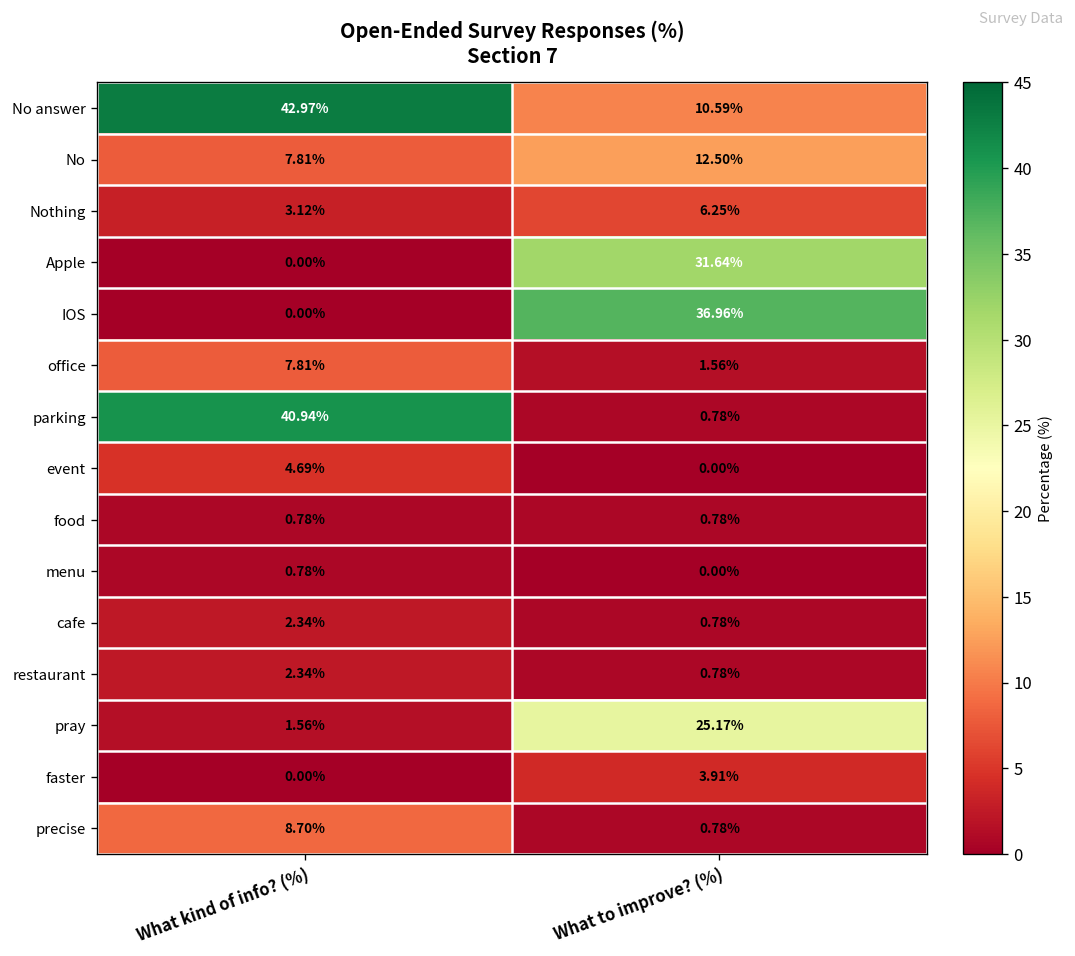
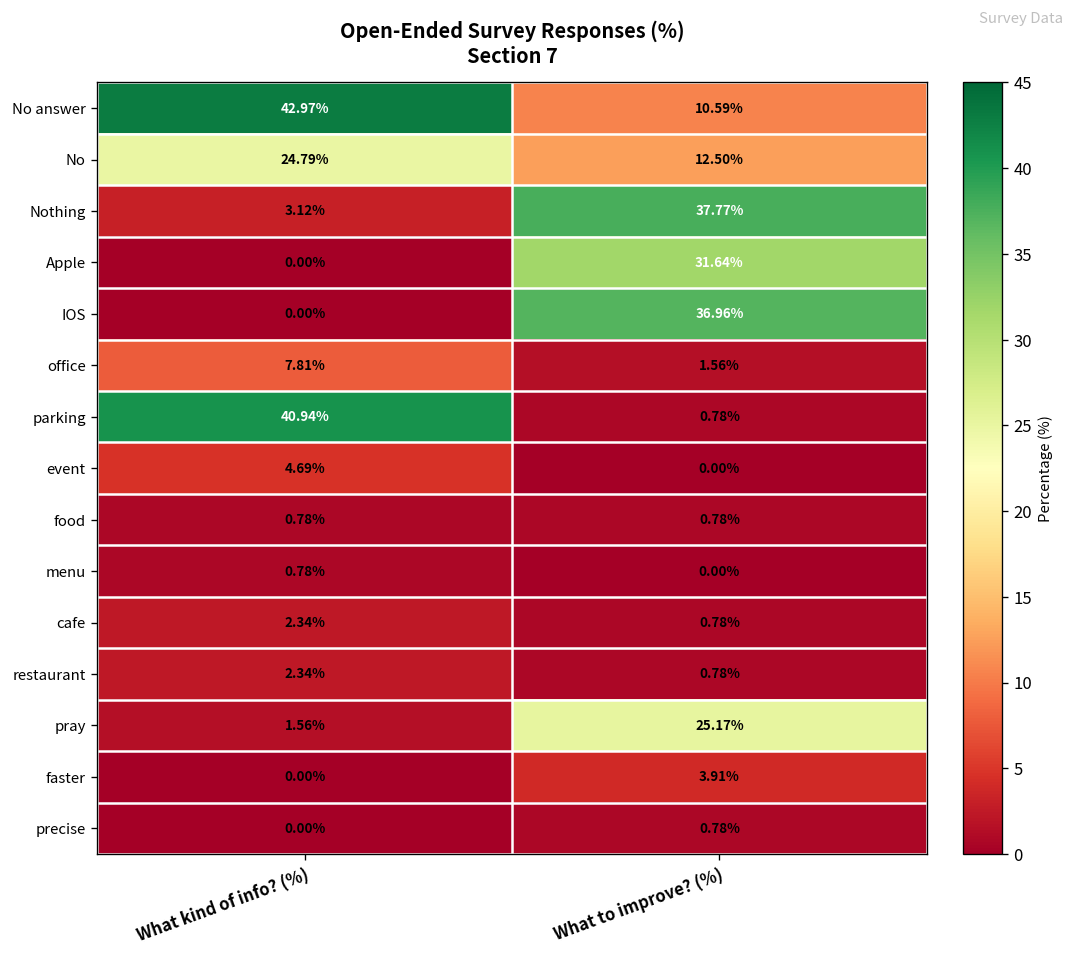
No, What kind of info? (%): 7.81% -> 24.79%
Nothing, What to improve? (%): 6.25% -> 37.77%
precise, What kind of info? (%): 8.70% -> 0.00%
